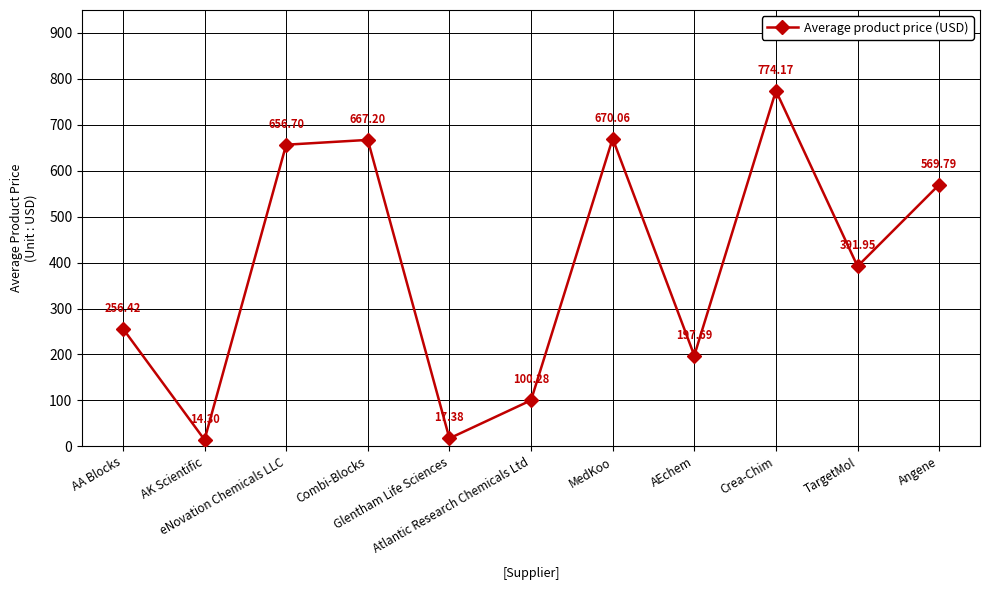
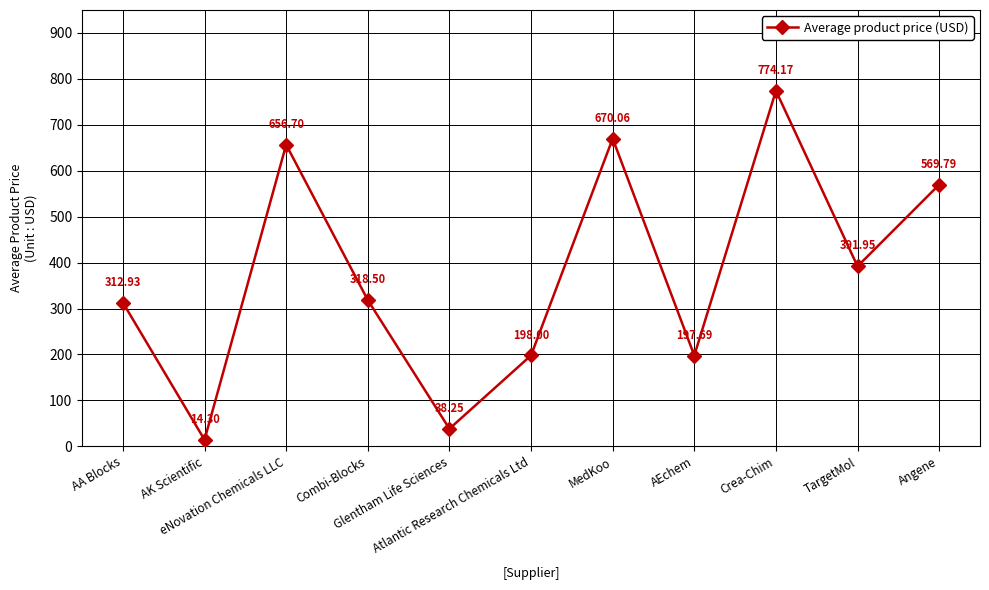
AA Blocks: 256.42 -> 312.93
Combi-Blocks: 667.20 -> 318.50
Glentham Life Sciences: 17.38 -> 38.25
Atlantic Research Chemicals Ltd: 100.28 -> 198.00
